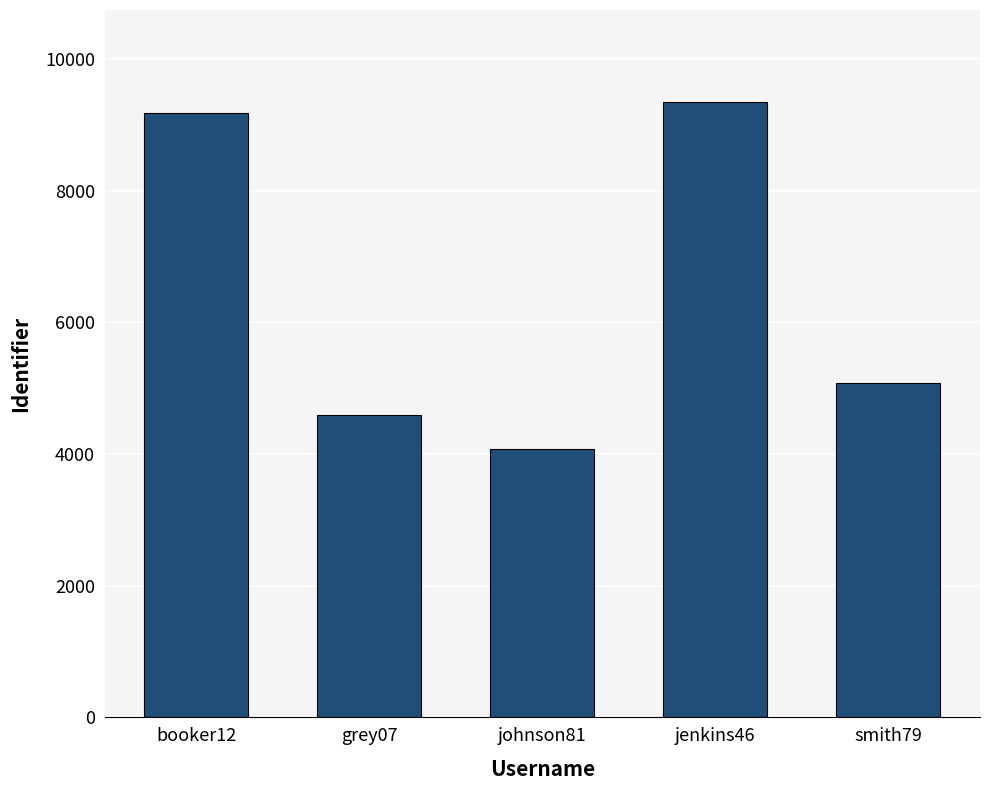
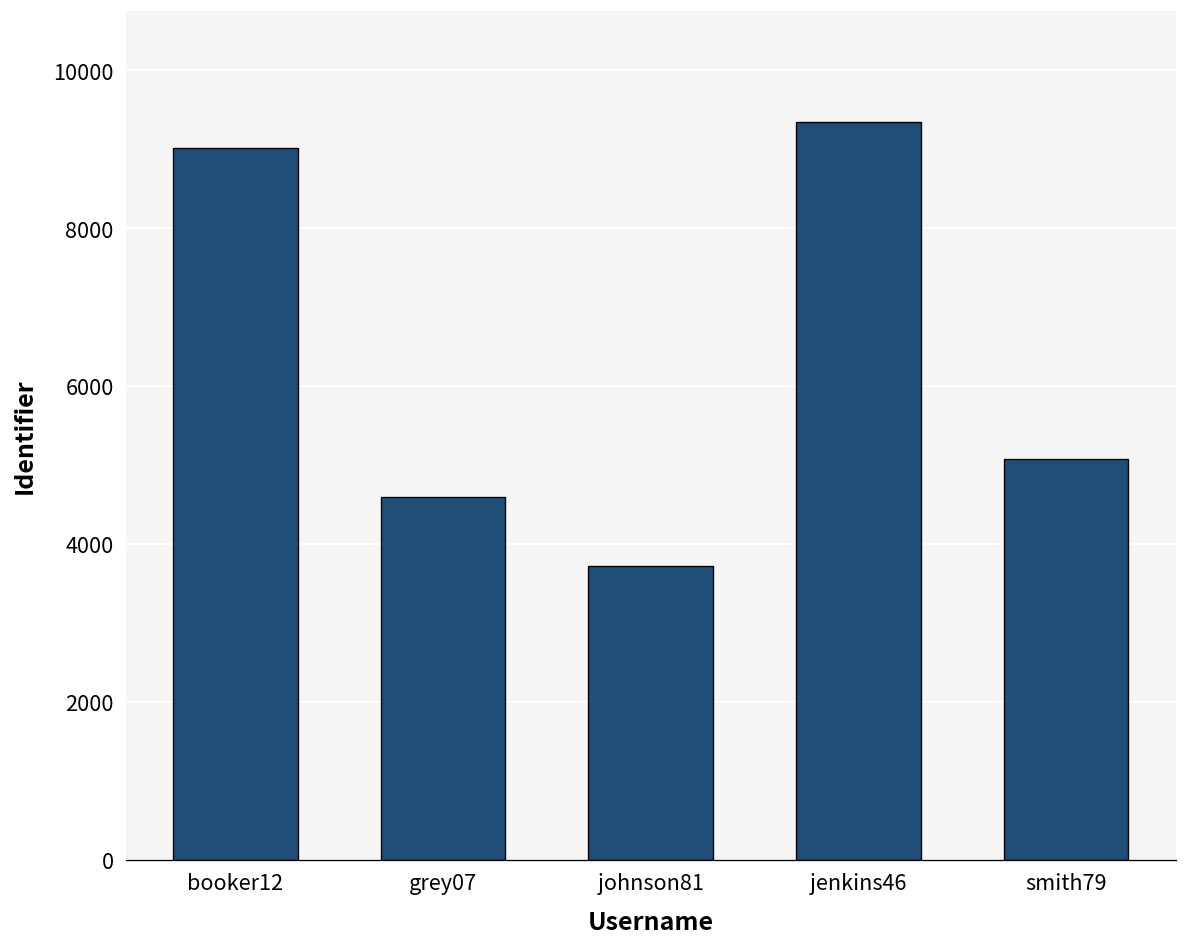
booker12: 9200 -> 9000
johnson81: 4100 -> 3700
